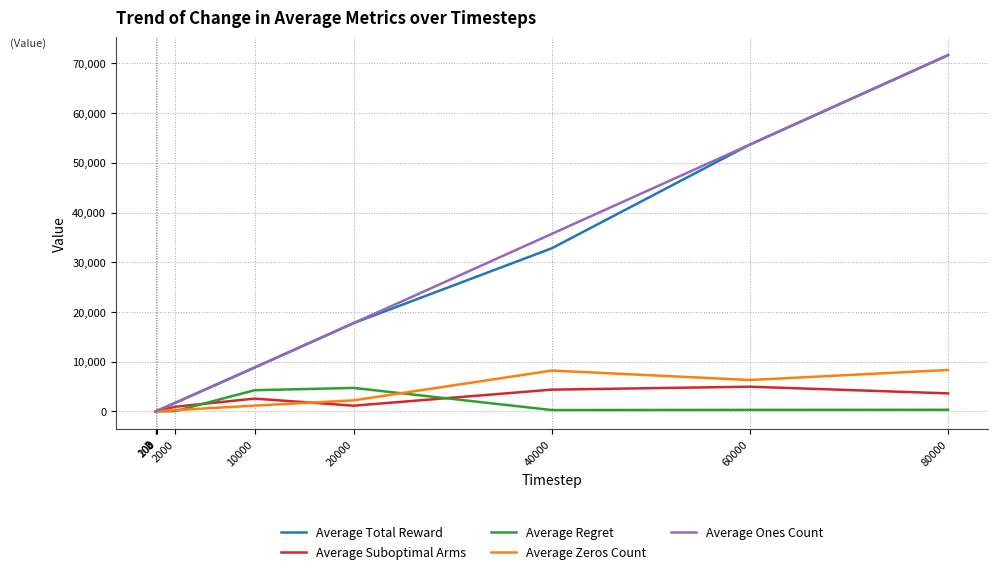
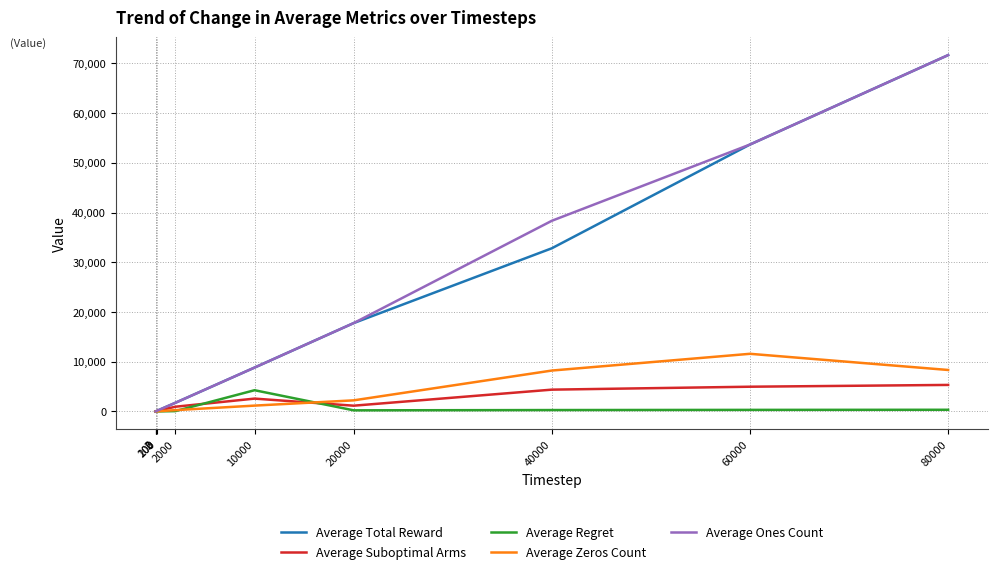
Average Regret, 20000: 5,000 -> 0
Average Ones Count, 40000: 36,000 -> 38,000
Average Zeros Count, 60000: 6,000 -> 12,000
Average Suboptimal Arms, 80000: 4,000 -> 5,000
